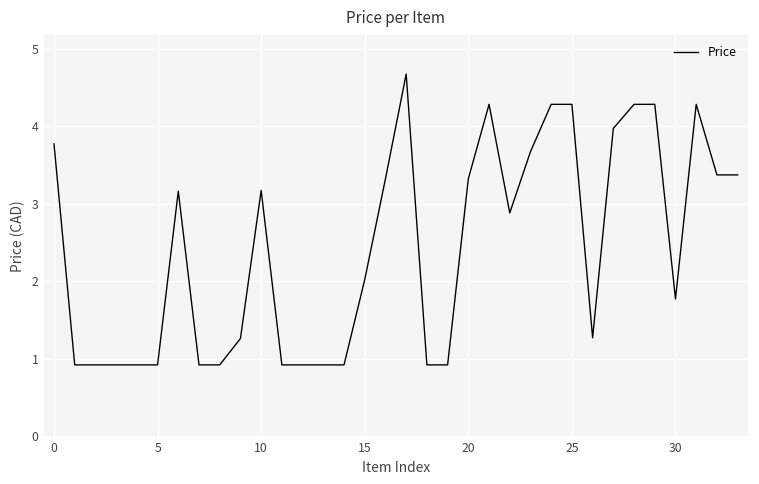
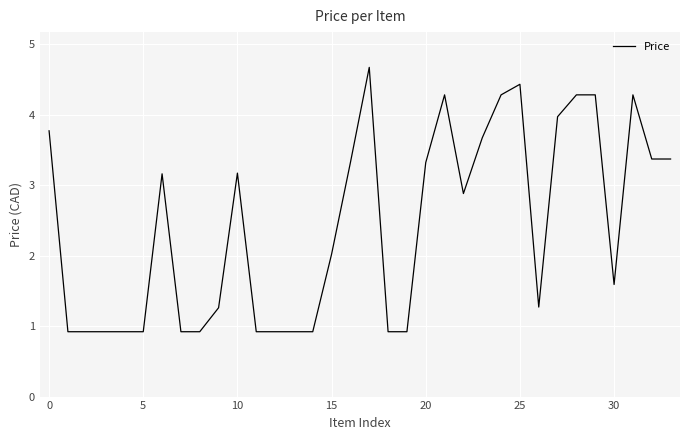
25: 4.3 -> 4.4
30: 1.8 -> 1.6
